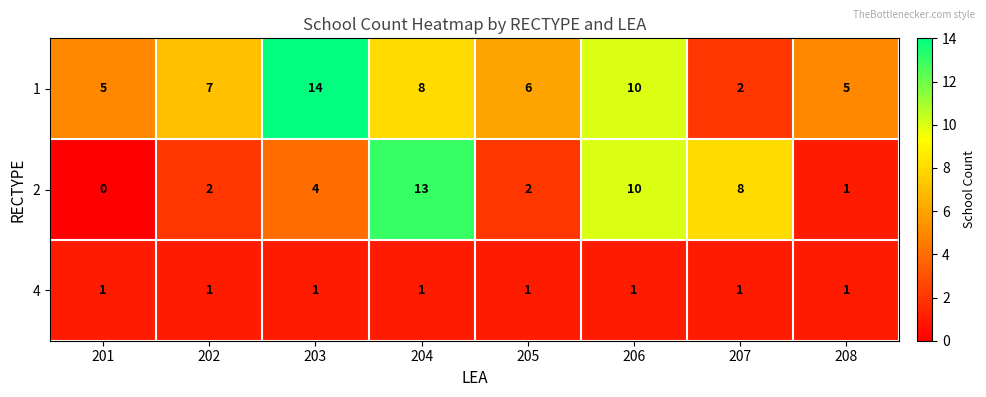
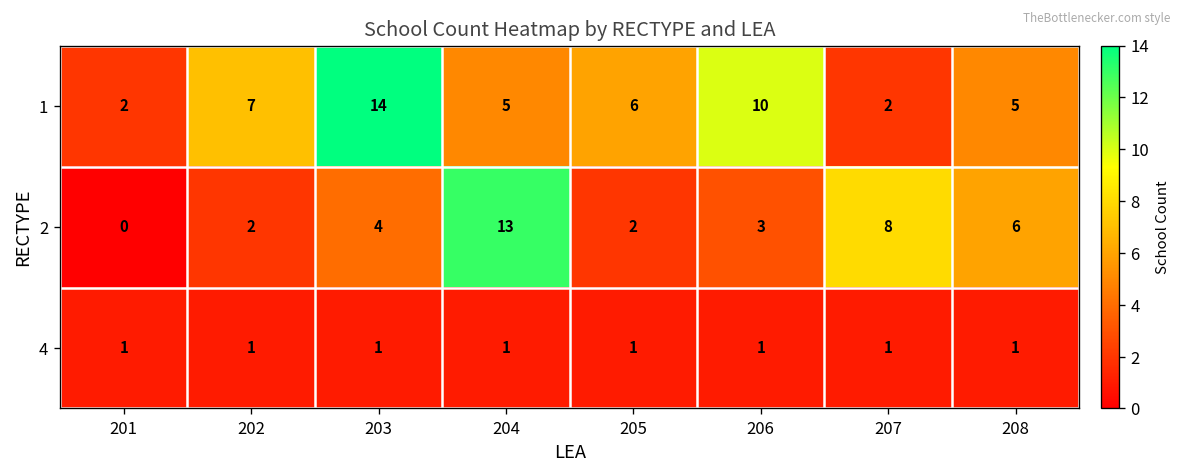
1, 201: 5 -> 2
1, 204: 8 -> 5
2, 206: 10 -> 3
2, 208: 1 -> 6
